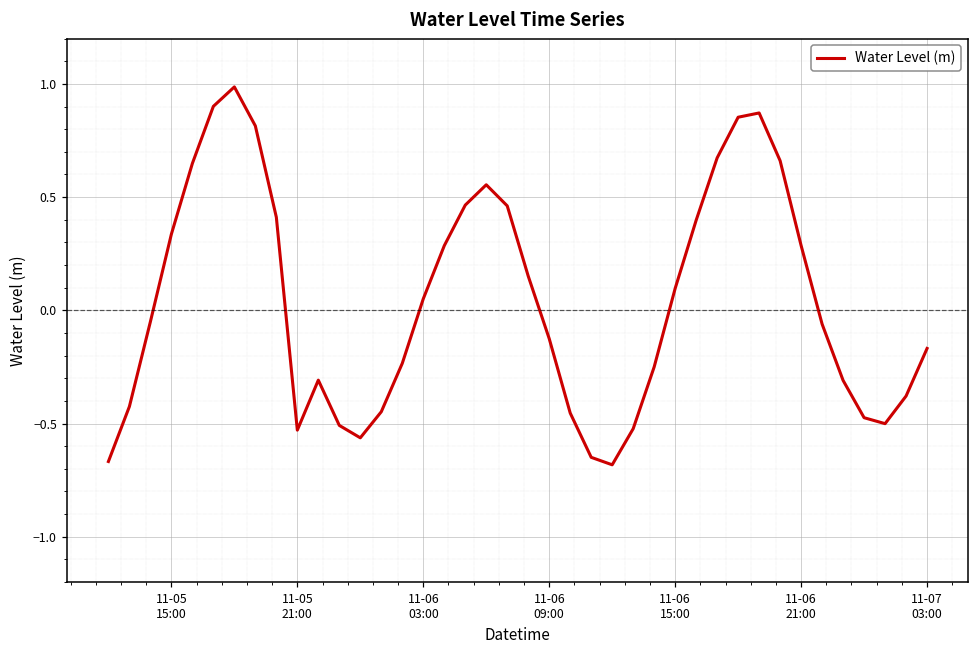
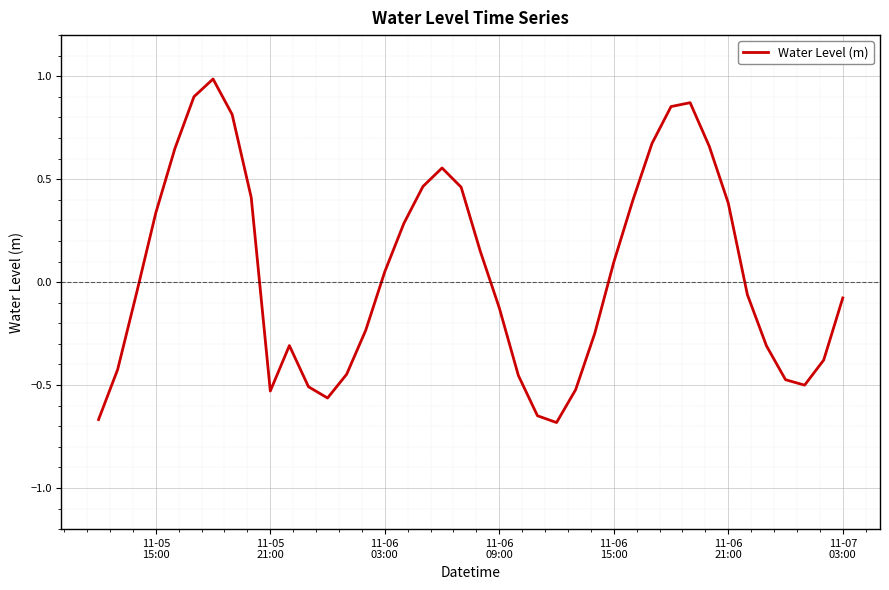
11-06 21:00: 0.29 -> 0.38
11-07 03:00: -0.17 -> -0.08
